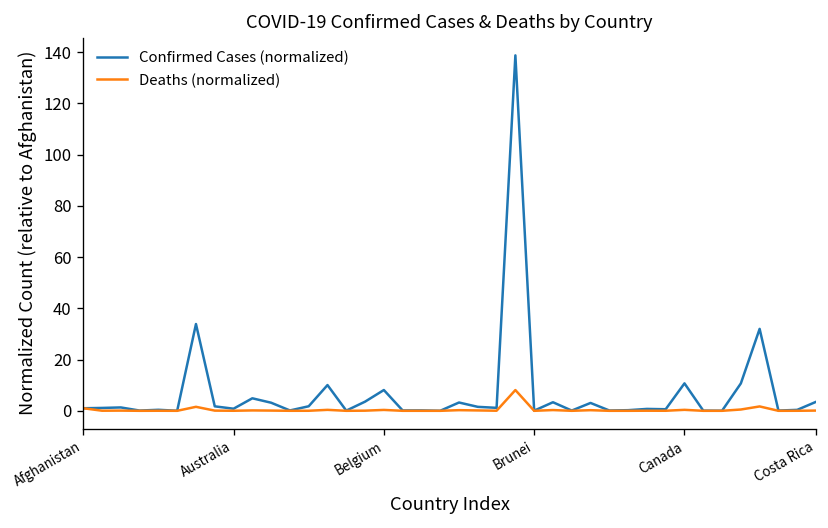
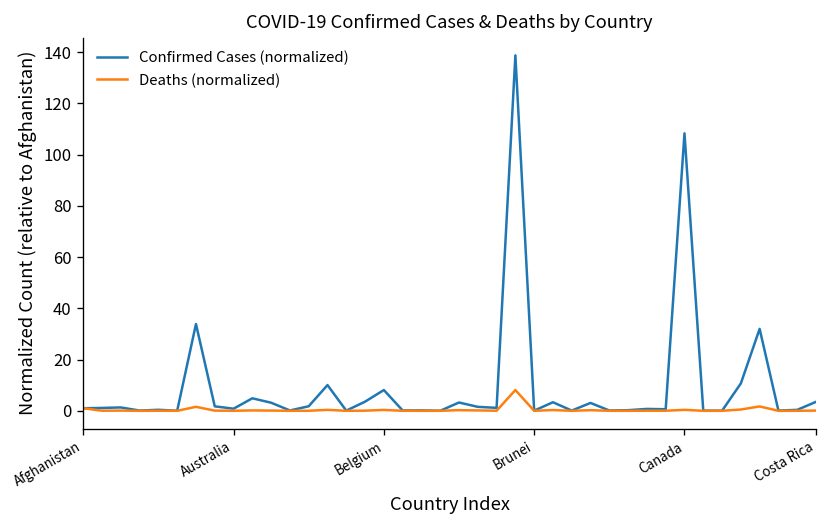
Confirmed Cases (normalized), Canada: 11 -> 108
